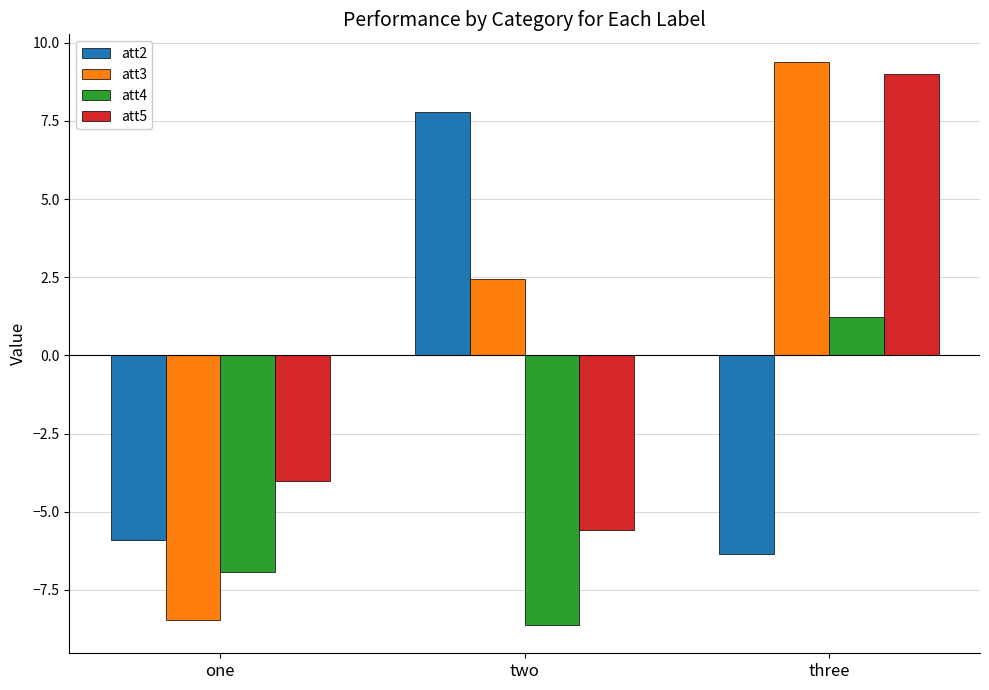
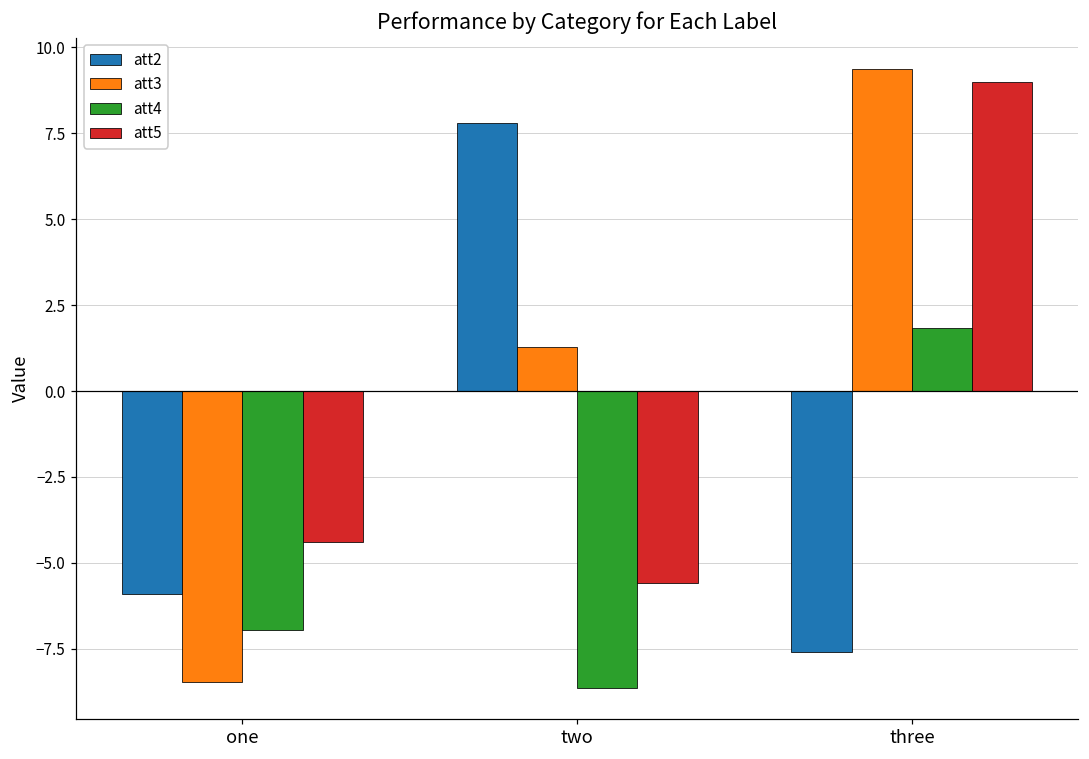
att5, one: -4.0 -> -4.4
att3, two: 2.4 -> 1.3
att2, three: -6.4 -> -7.6
att4, three: 1.2 -> 1.8
